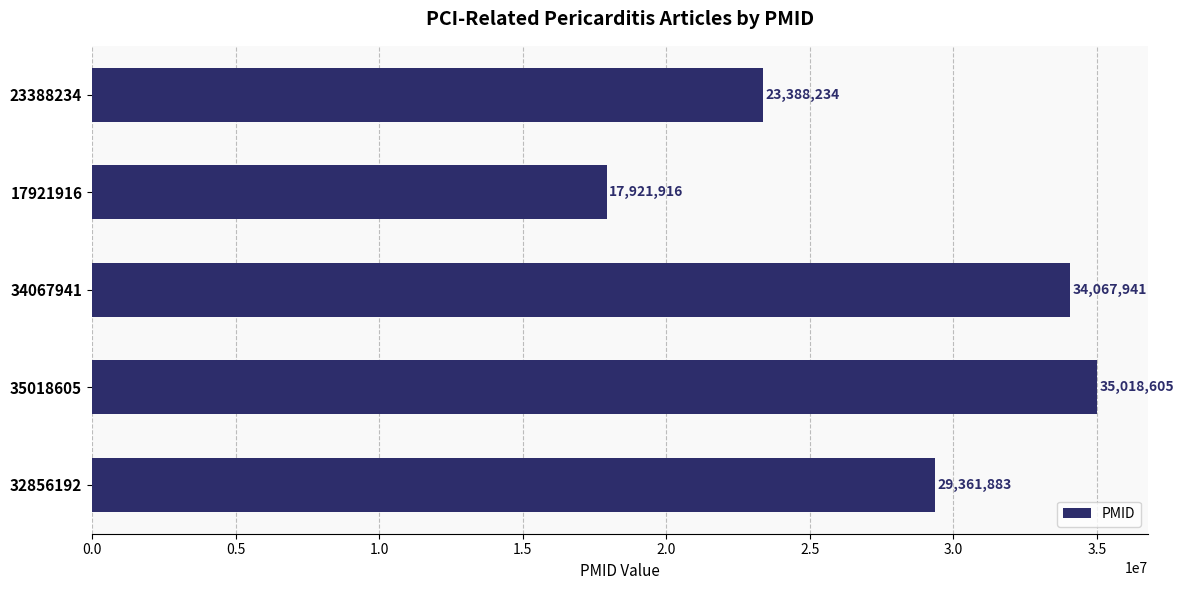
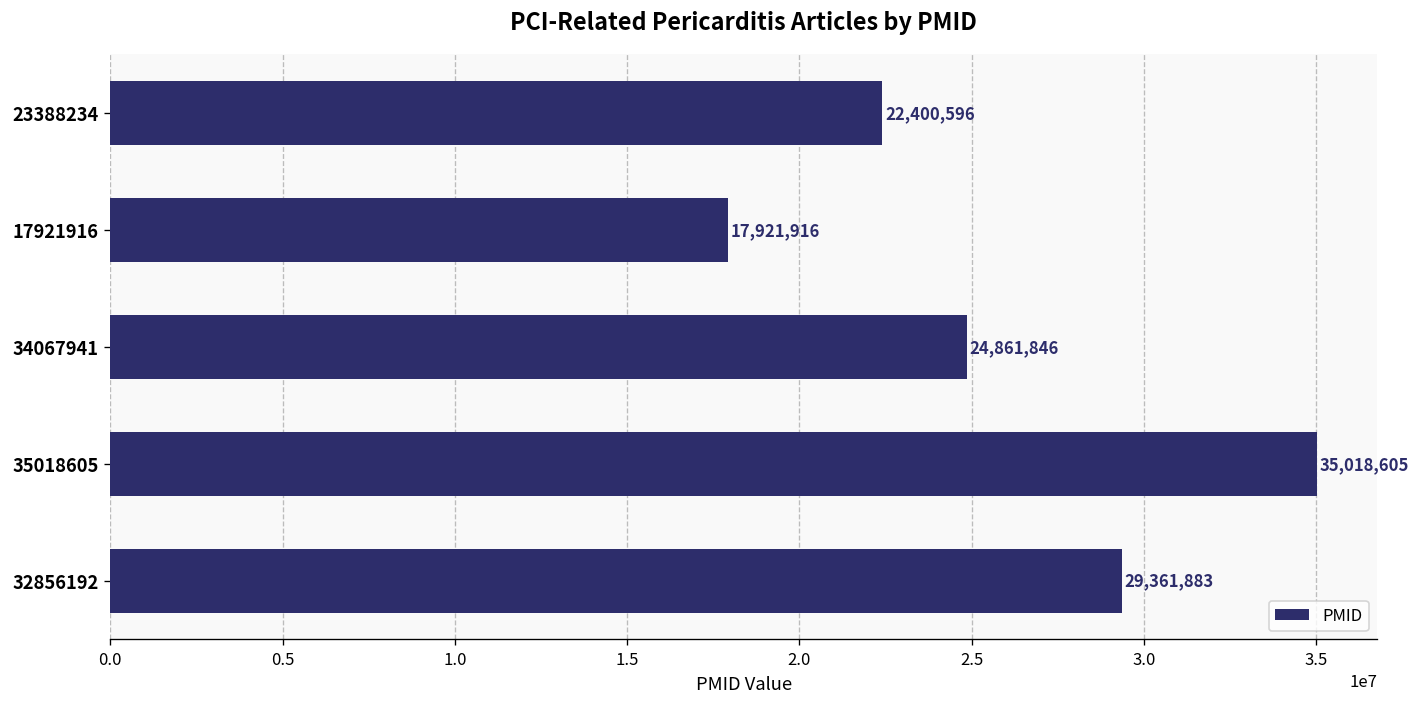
23388234: 23,388,234 -> 22,400,596
34067941: 34,067,941 -> 24,861,846
